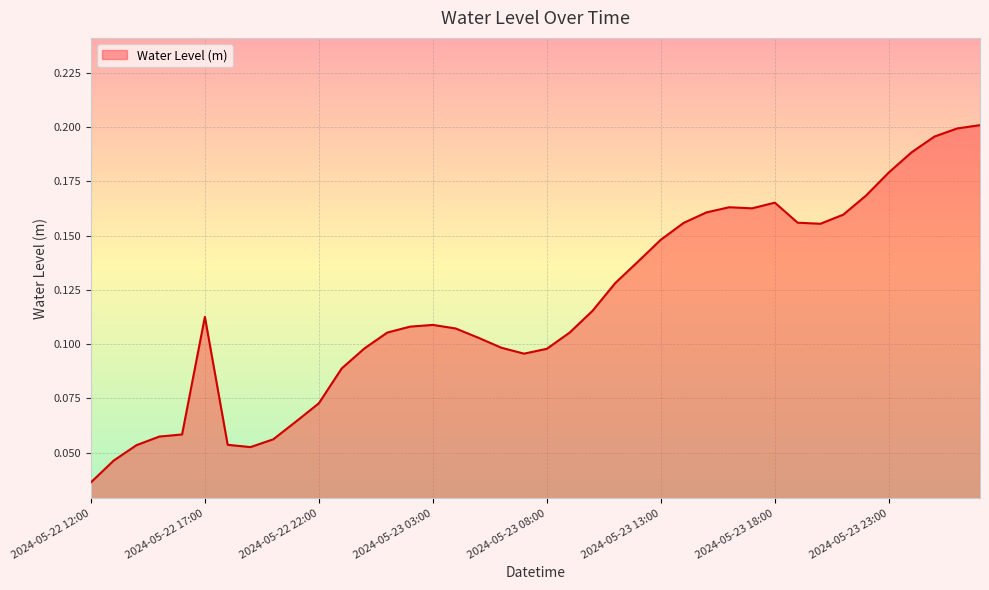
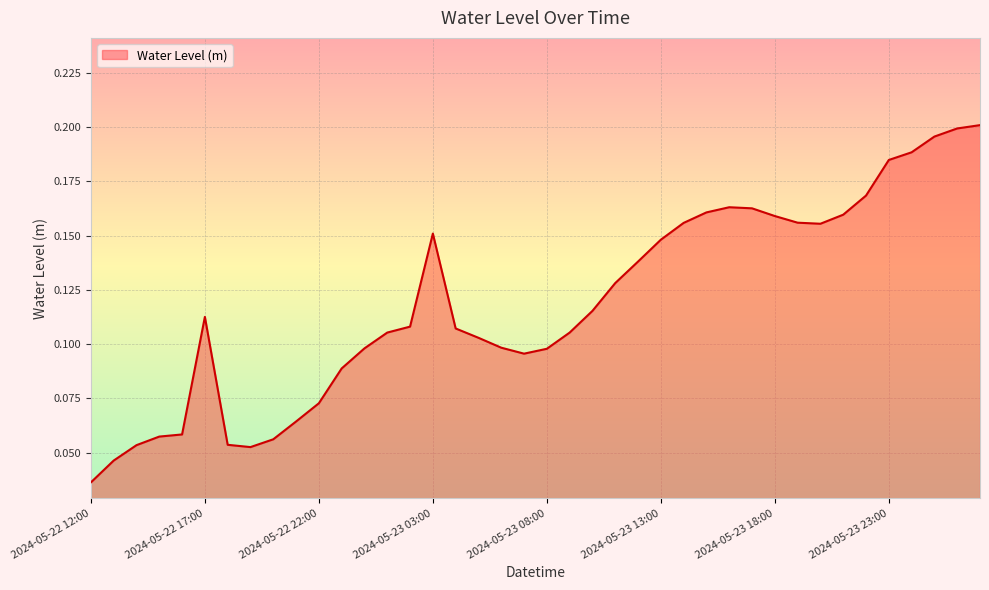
2024-05-23 03:00: 0.109 -> 0.151
2024-05-23 18:00: 0.165 -> 0.159
2024-05-23 23:00: 0.179 -> 0.185
